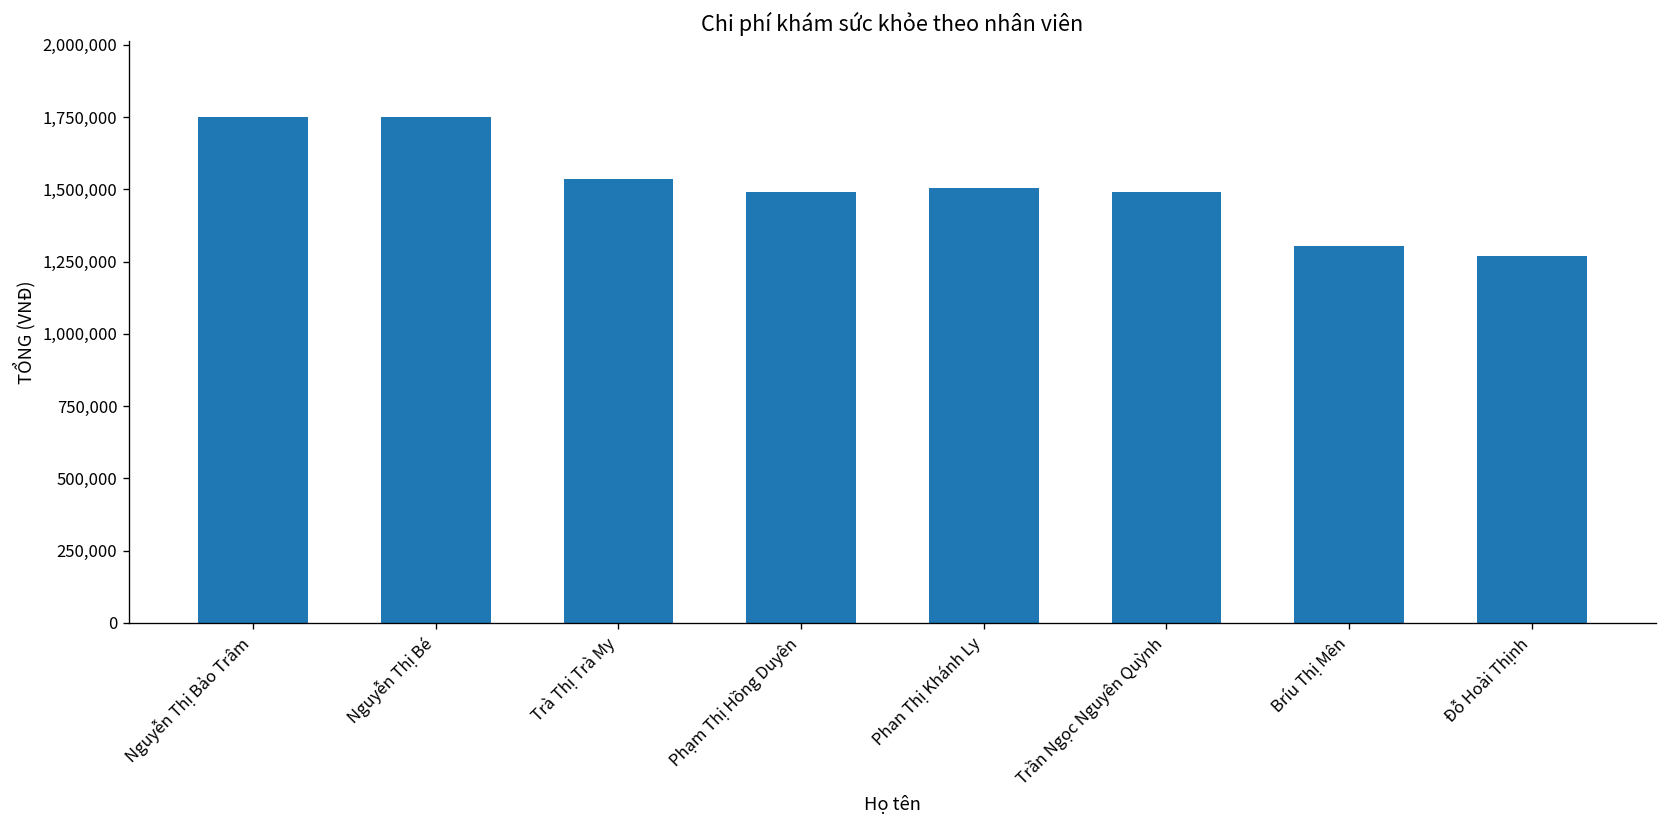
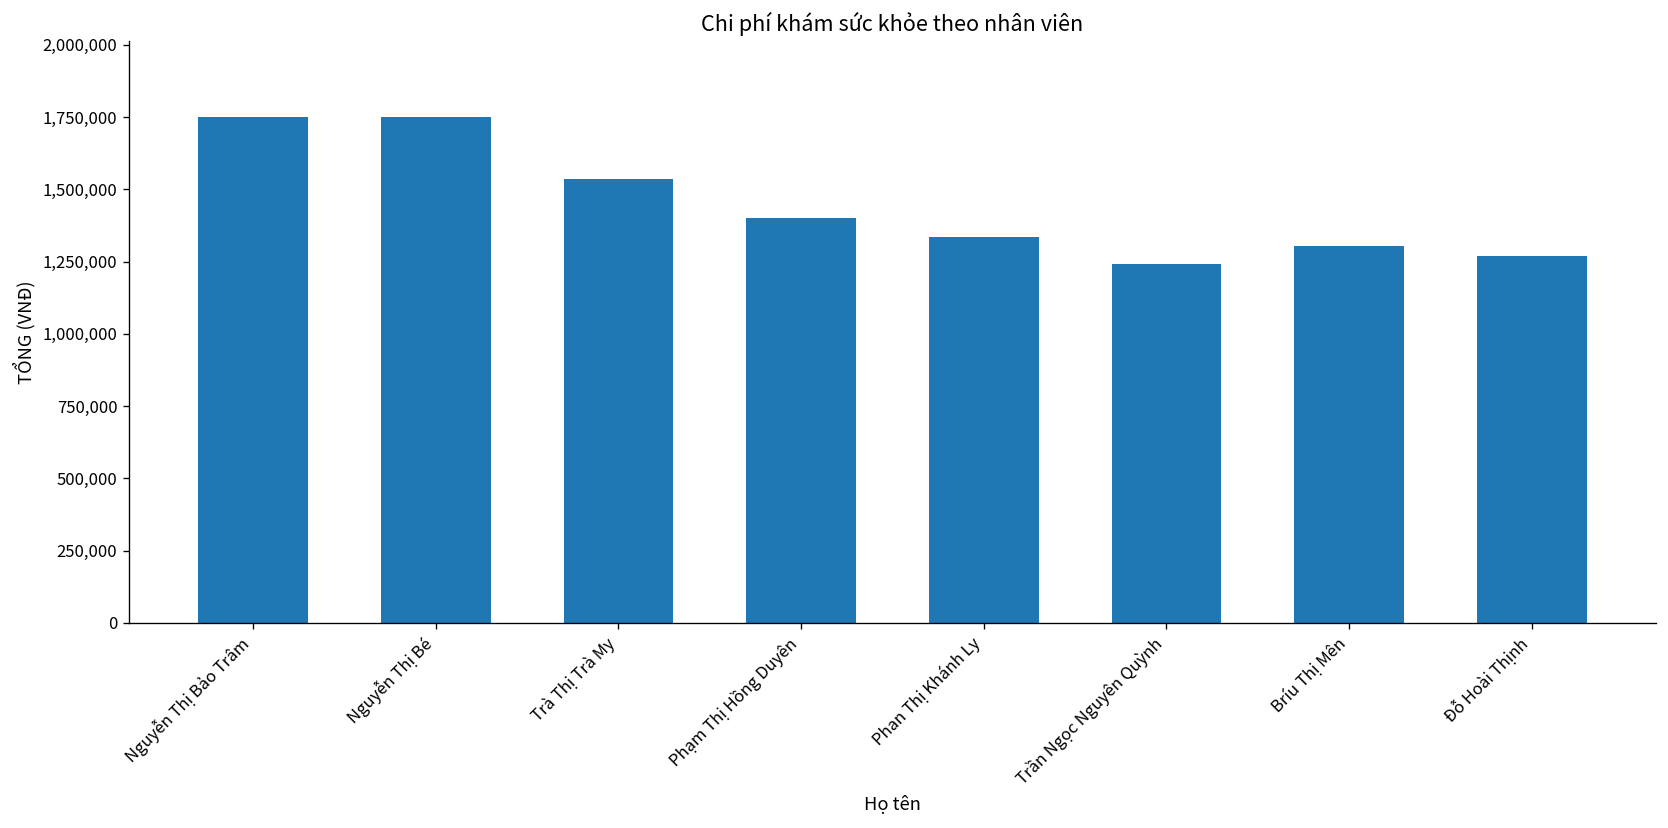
Phạm Thị Hồng Duyên: 1,490,000 -> 1,400,000
Phan Thị Khánh Ly: 1,500,000 -> 1,330,000
Trần Ngọc Nguyên Quỳnh: 1,490,000 -> 1,240,000
